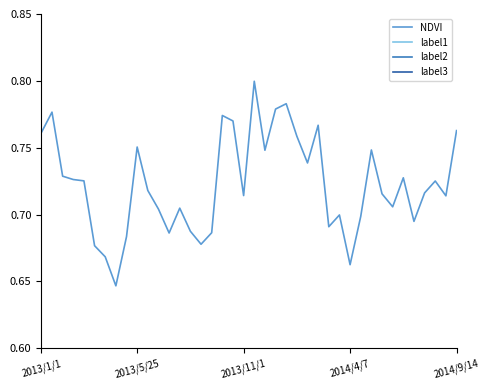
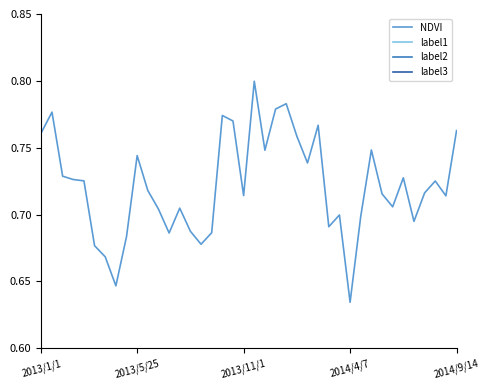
NDVI, 2013/5/25: 0.751 -> 0.744
NDVI, 2014/4/7: 0.663 -> 0.634
